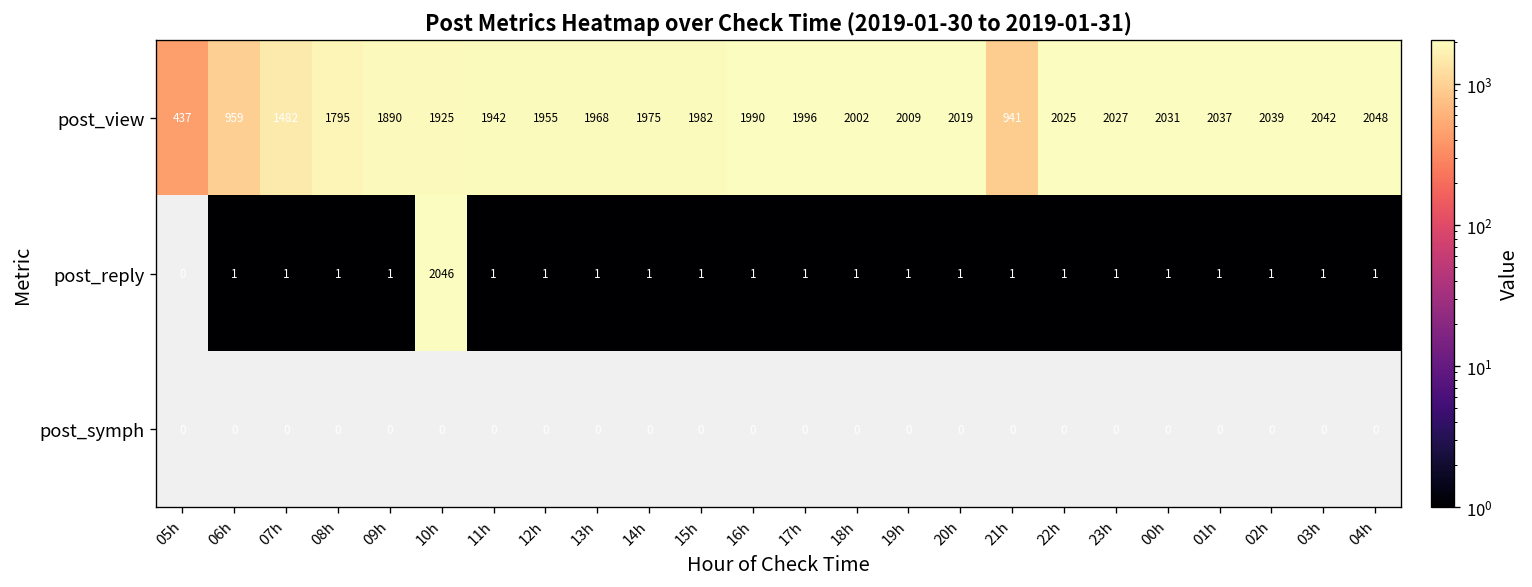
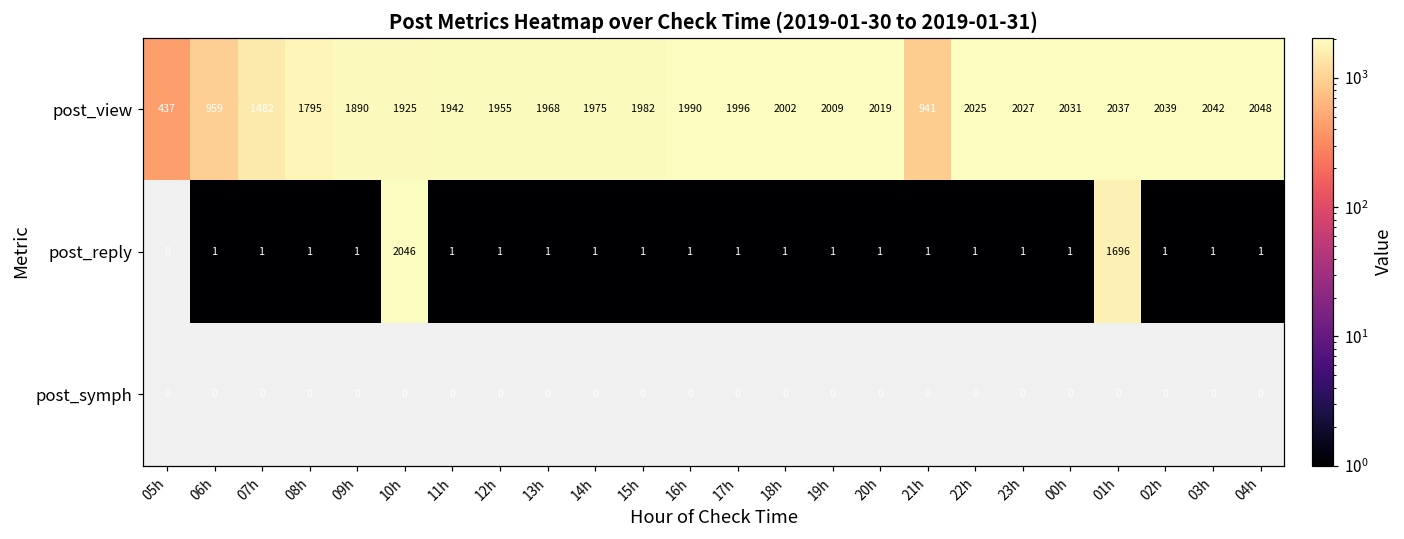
post_reply, 01h: 1 -> 1696
